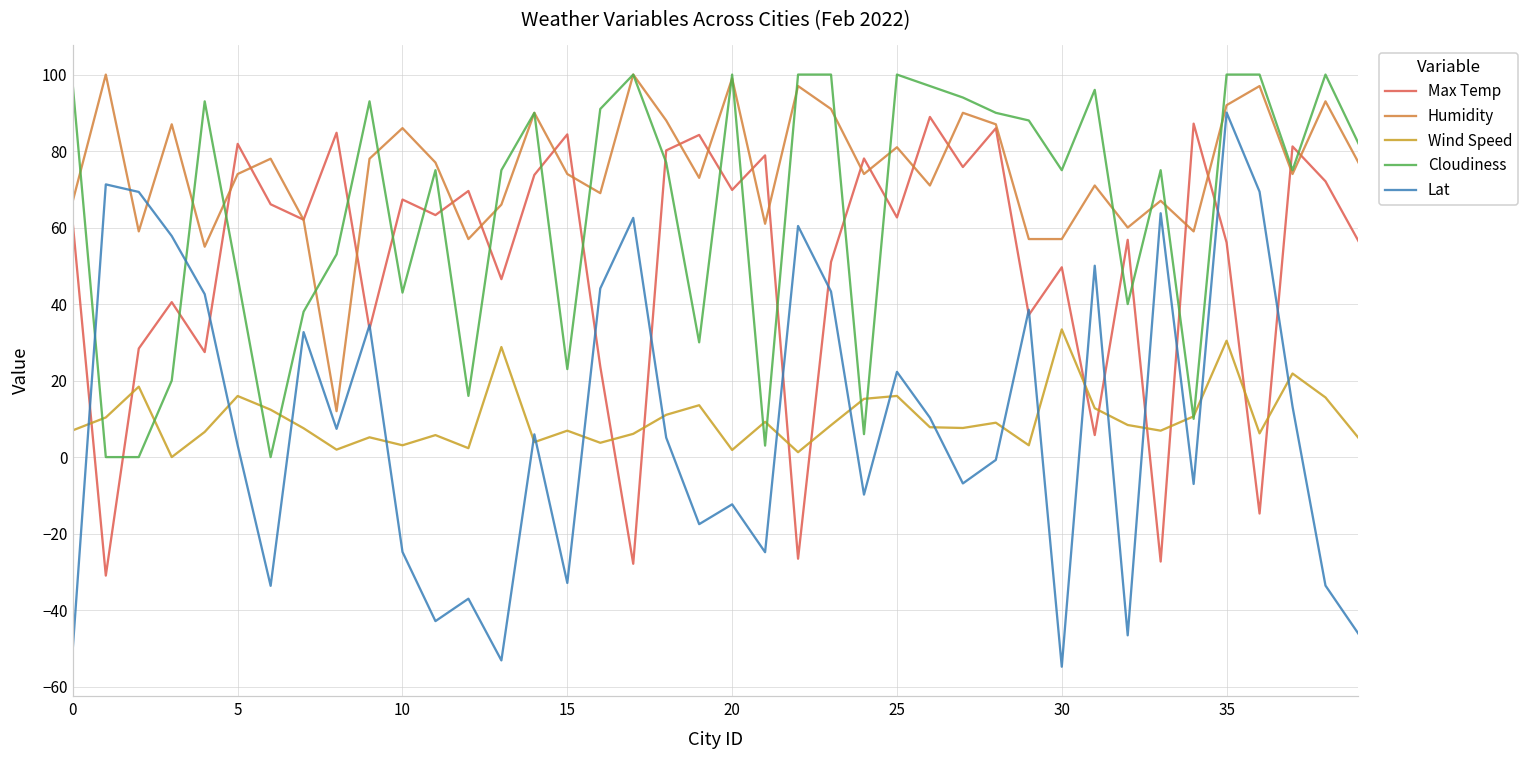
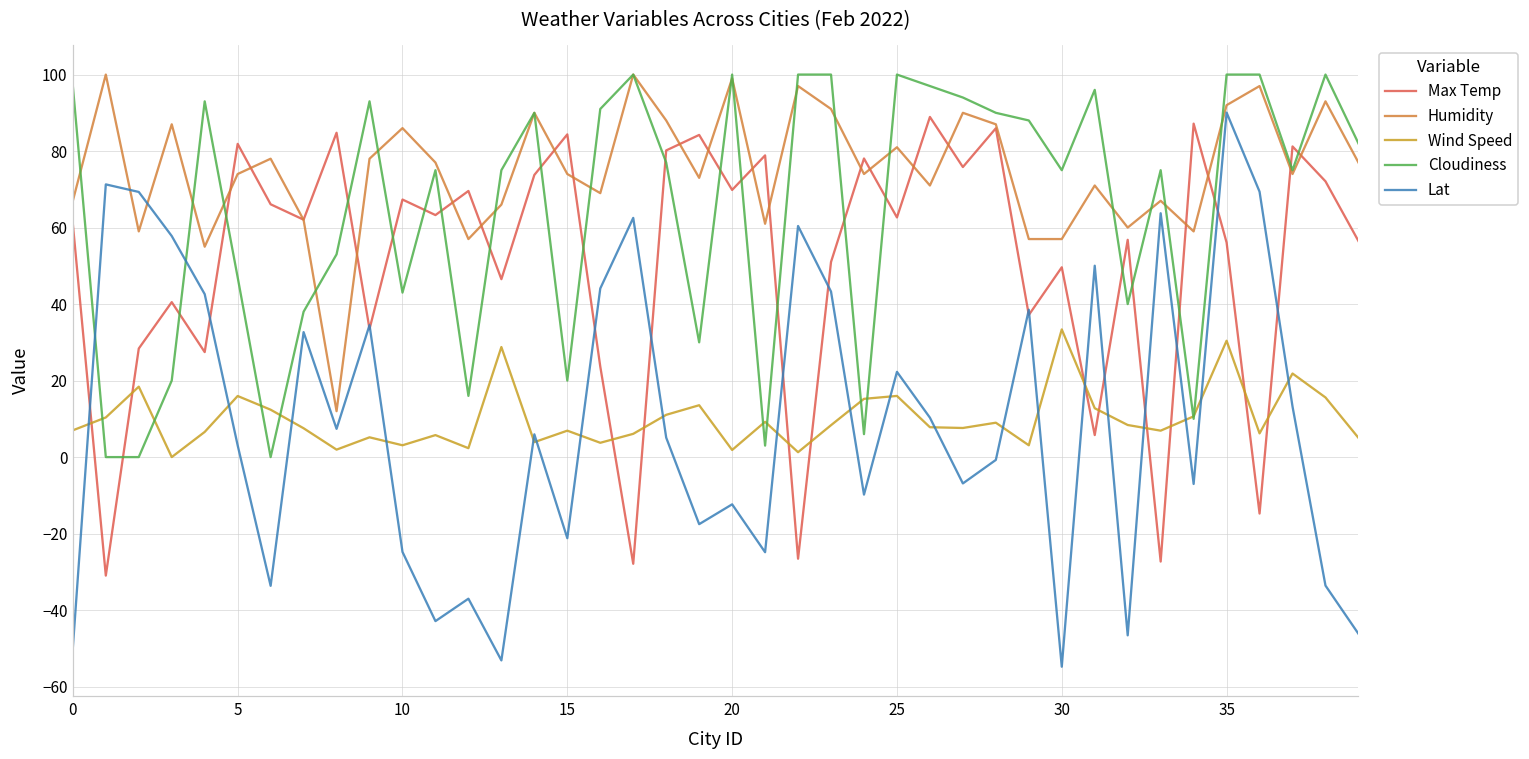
Cloudiness, 15: 23 -> 20
Lat, 15: -33 -> -21
